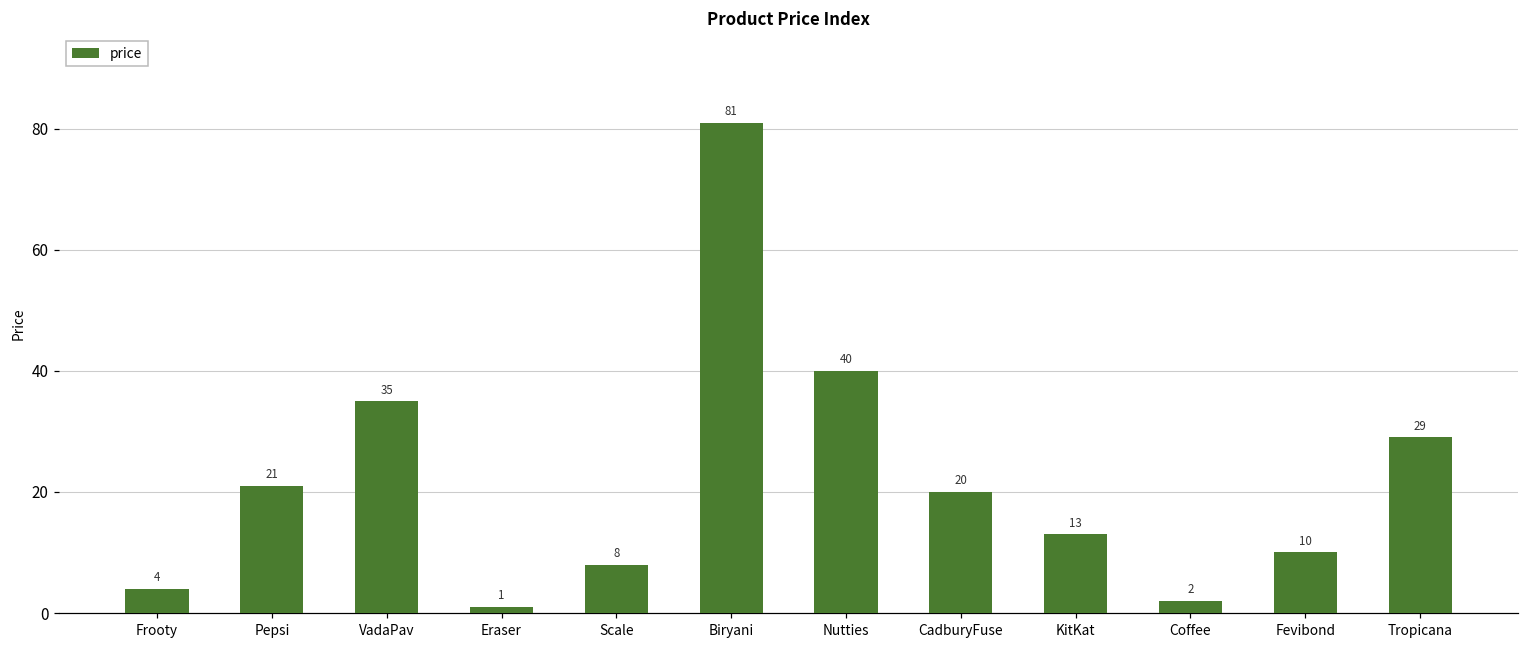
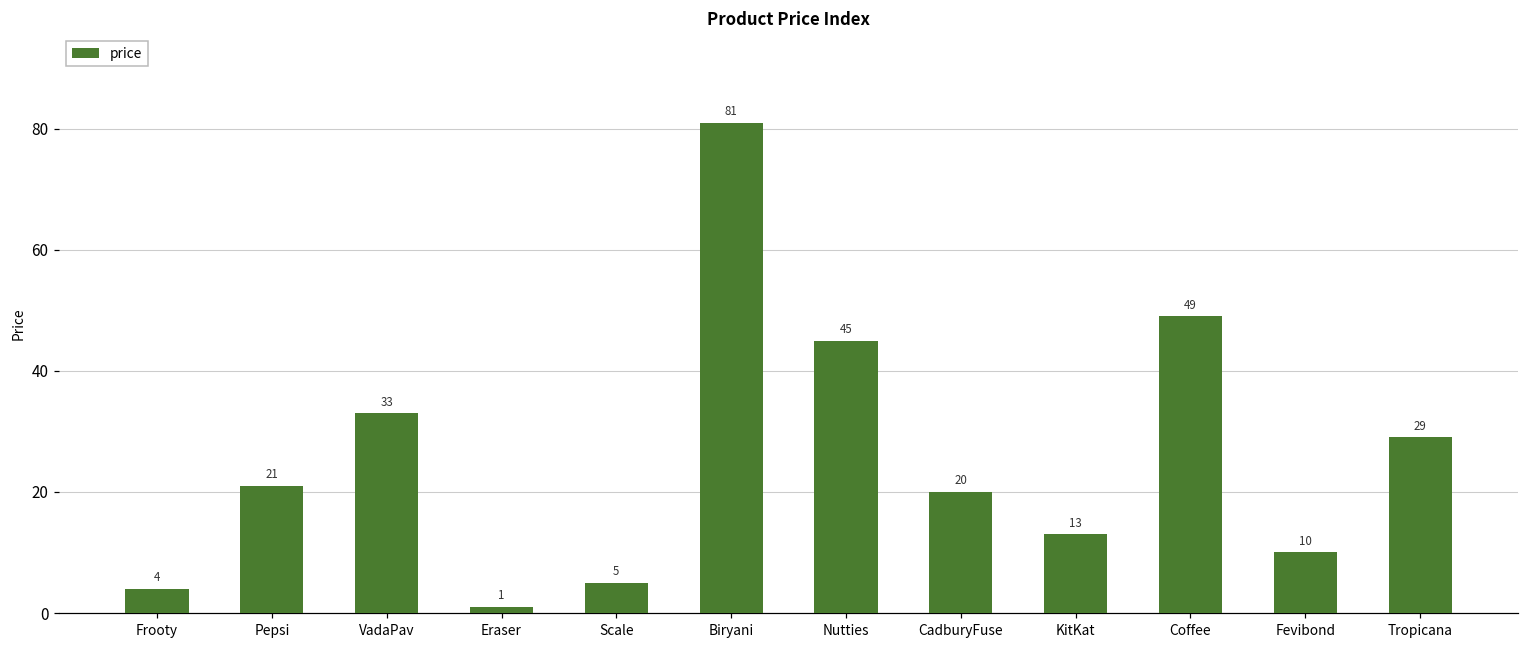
VadaPav: 35 -> 33
Scale: 8 -> 5
Nutties: 40 -> 45
Coffee: 2 -> 49
